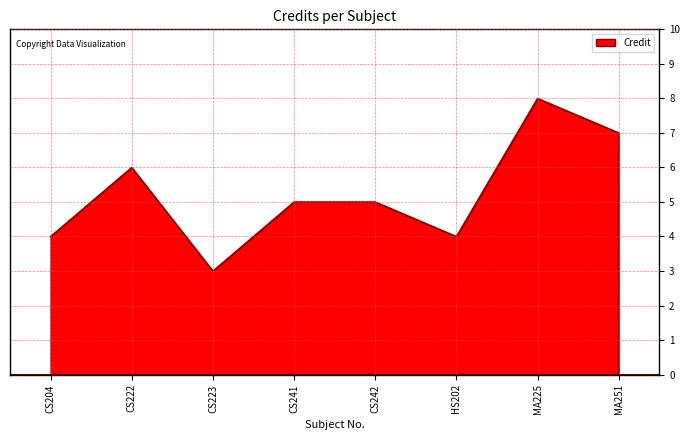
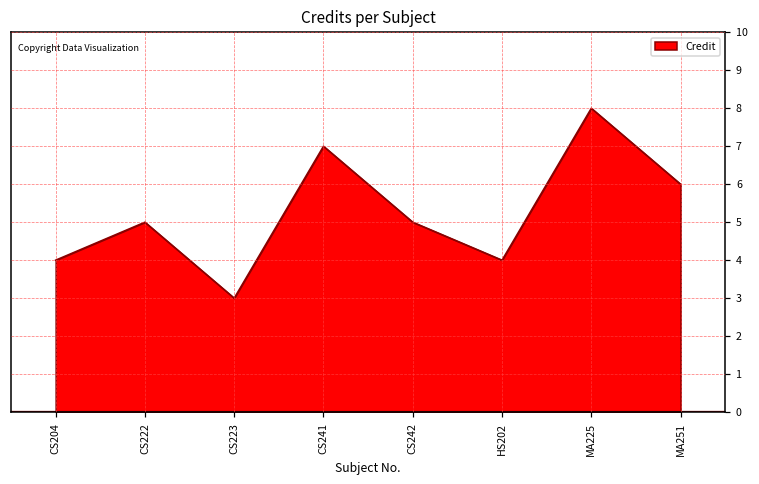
CS222: 6 -> 5
CS241: 5 -> 7
MA251: 7 -> 6
